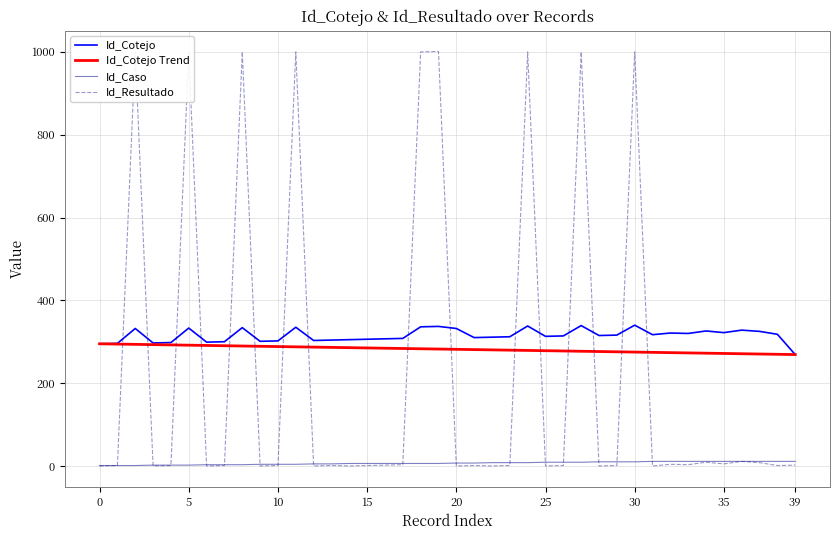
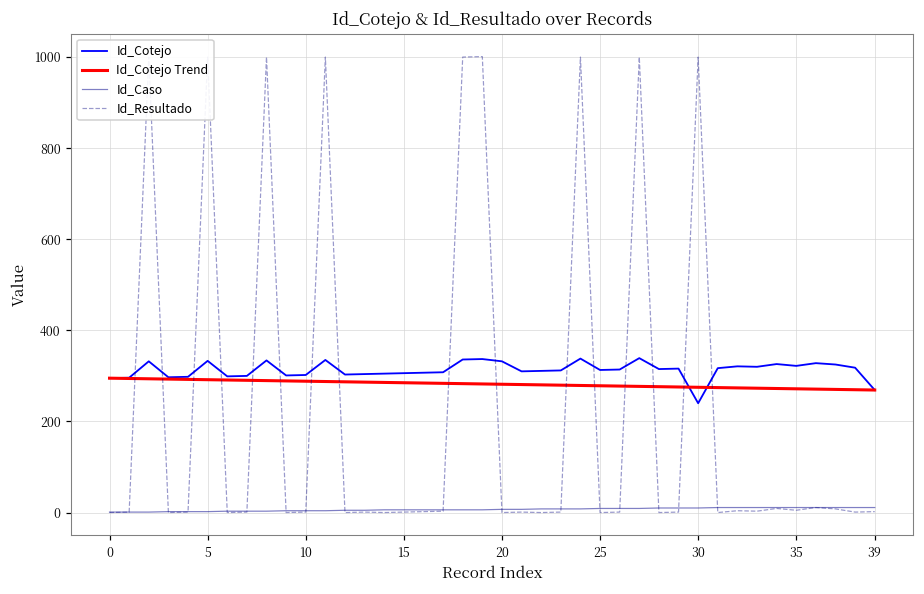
Id_Cotejo, 30: 340 -> 240
